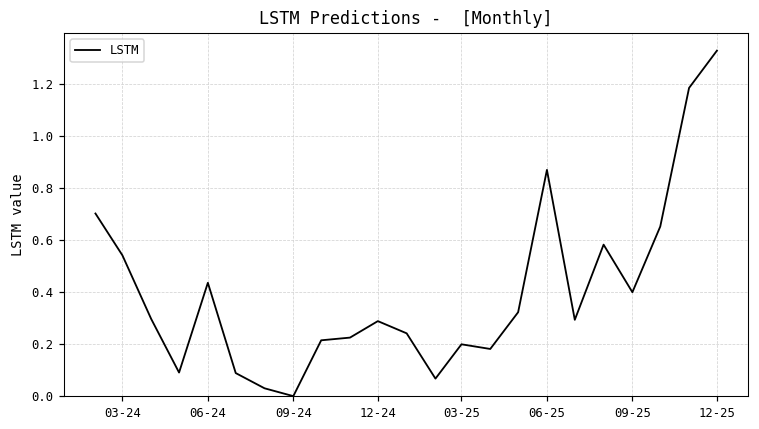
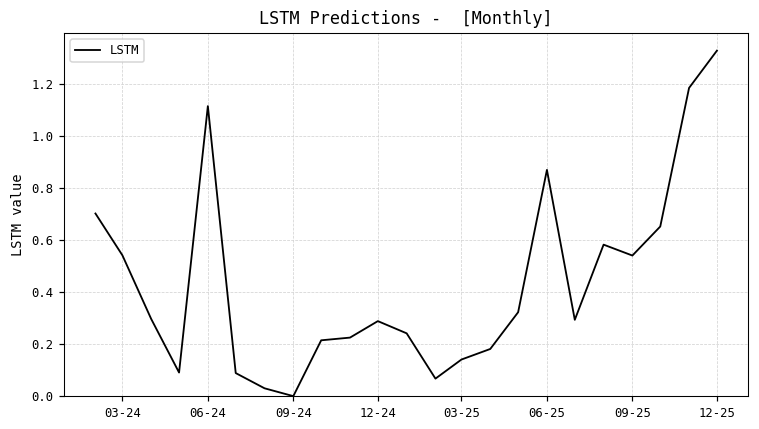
06-24: 0.44 -> 1.12
03-25: 0.20 -> 0.14
09-25: 0.40 -> 0.54
